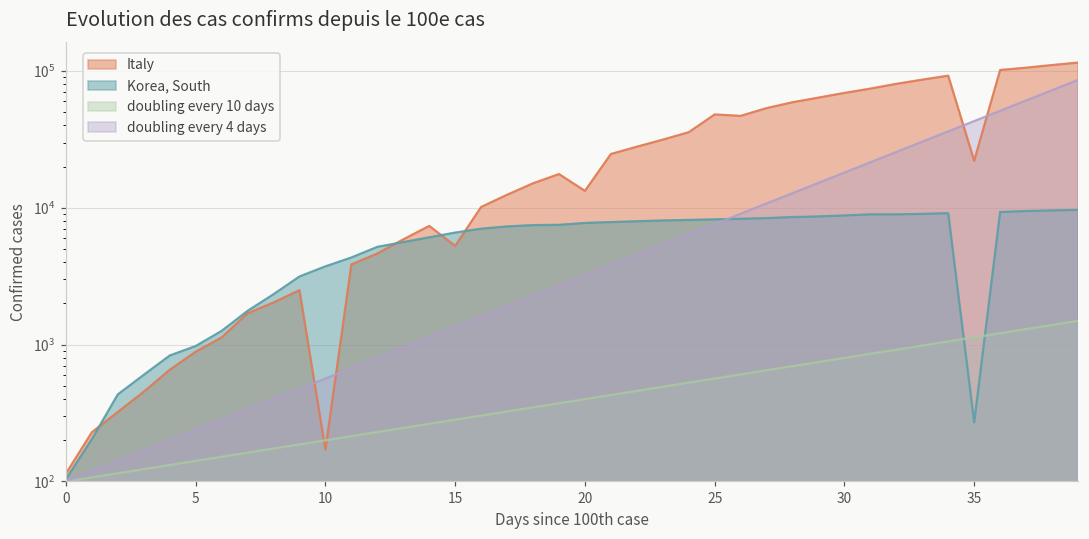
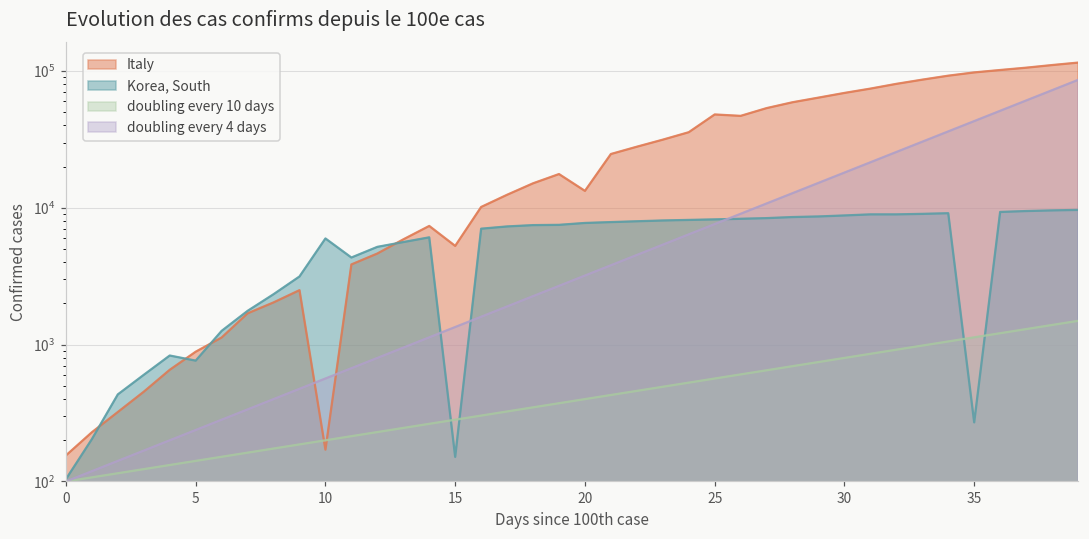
Italy, 0: 110 -> 160
Korea, South, 5: 1000 -> 800
Korea, South, 10: 3700 -> 6000
Korea, South, 15: 7000 -> 150
Italy, 35: 22000 -> 100000
